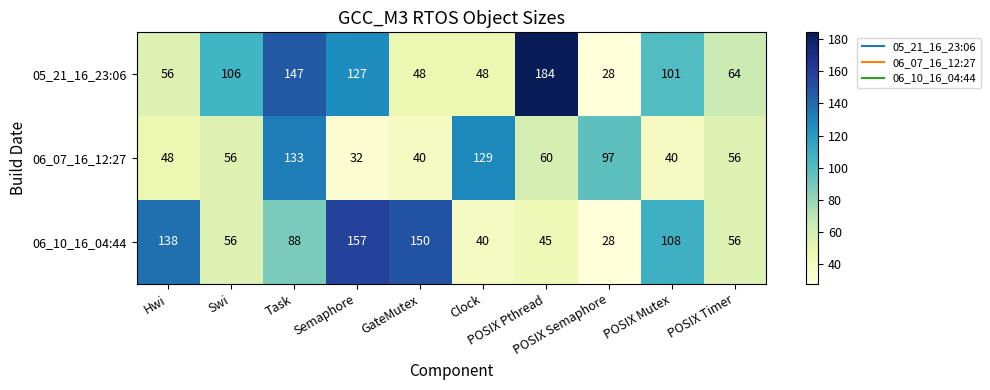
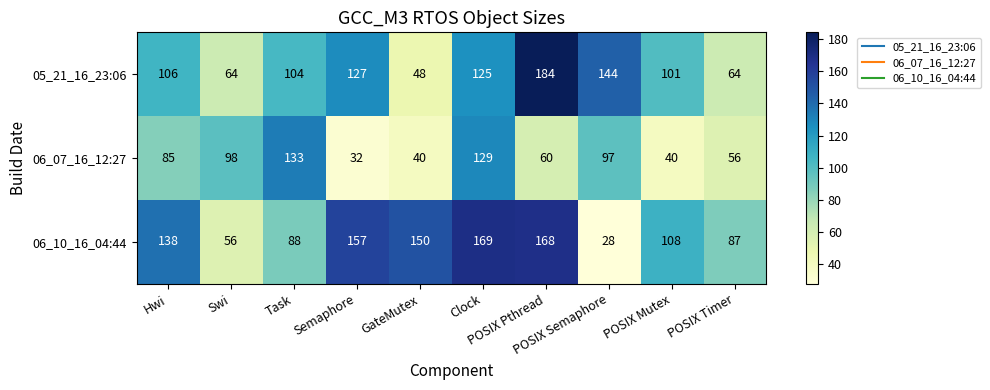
05_21_16_23:06, Hwi: 56 -> 106
05_21_16_23:06, Swi: 106 -> 64
05_21_16_23:06, Task: 147 -> 104
05_21_16_23:06, Clock: 48 -> 125
05_21_16_23:06, POSIX Semaphore: 28 -> 144
06_07_16_12:27, Hwi: 48 -> 85
06_07_16_12:27, Swi: 56 -> 98
06_10_16_04:44, Clock: 40 -> 169
06_10_16_04:44, POSIX Pthread: 45 -> 168
06_10_16_04:44, POSIX Timer: 56 -> 87
